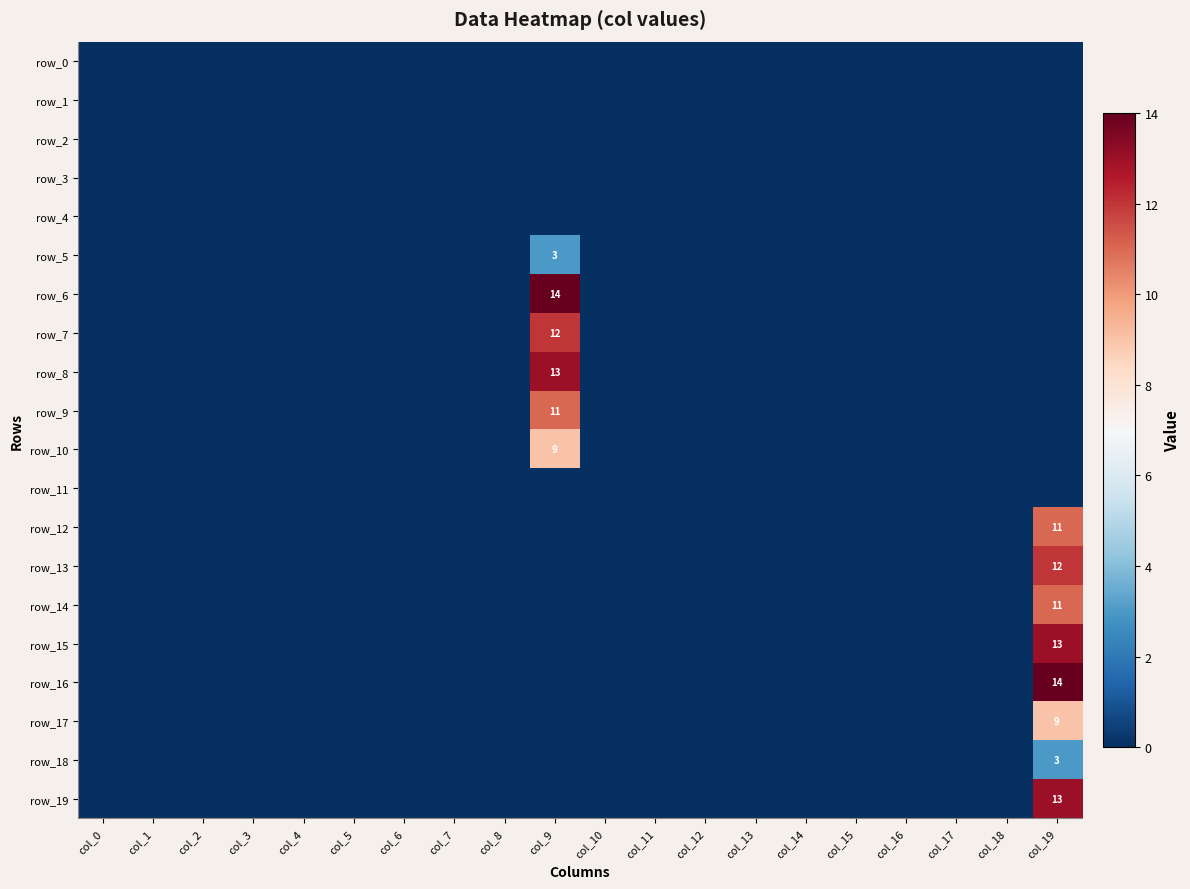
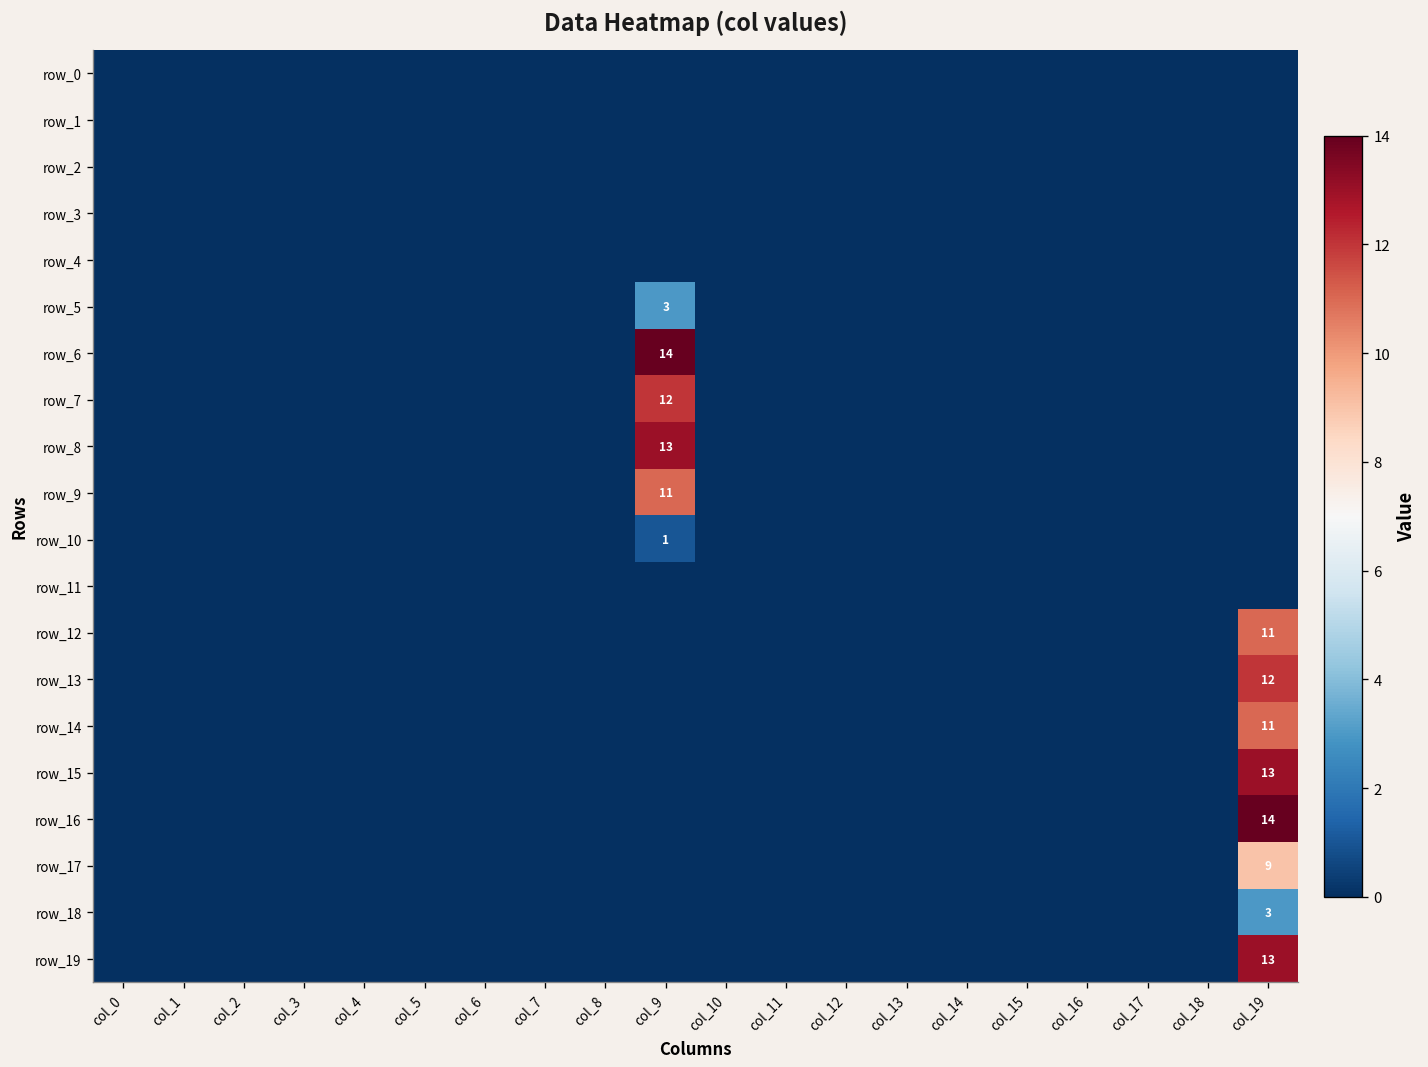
row_10, col_9: 9 -> 1
